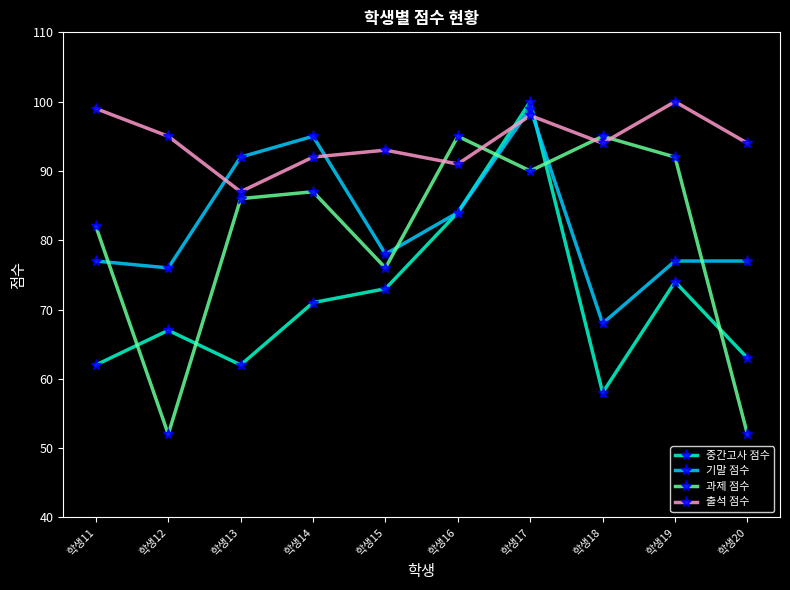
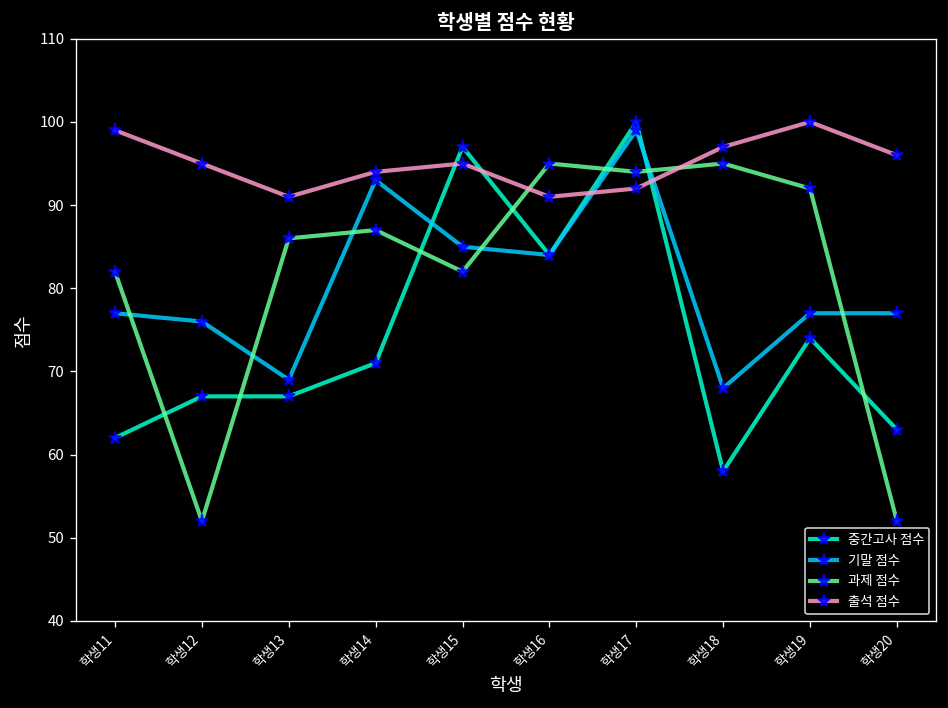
중간고사 점수, 학생13: 62 -> 67
기말 점수, 학생13: 92 -> 69
출석 점수, 학생13: 87 -> 91
기말 점수, 학생14: 95 -> 93
출석 점수, 학생14: 92 -> 94
중간고사 점수, 학생15: 73 -> 97
기말 점수, 학생15: 78 -> 85
과제 점수, 학생15: 76 -> 82
출석 점수, 학생15: 93 -> 95
과제 점수, 학생17: 90 -> 94
출석 점수, 학생17: 98 -> 92
출석 점수, 학생18: 94 -> 97
출석 점수, 학생20: 94 -> 96
